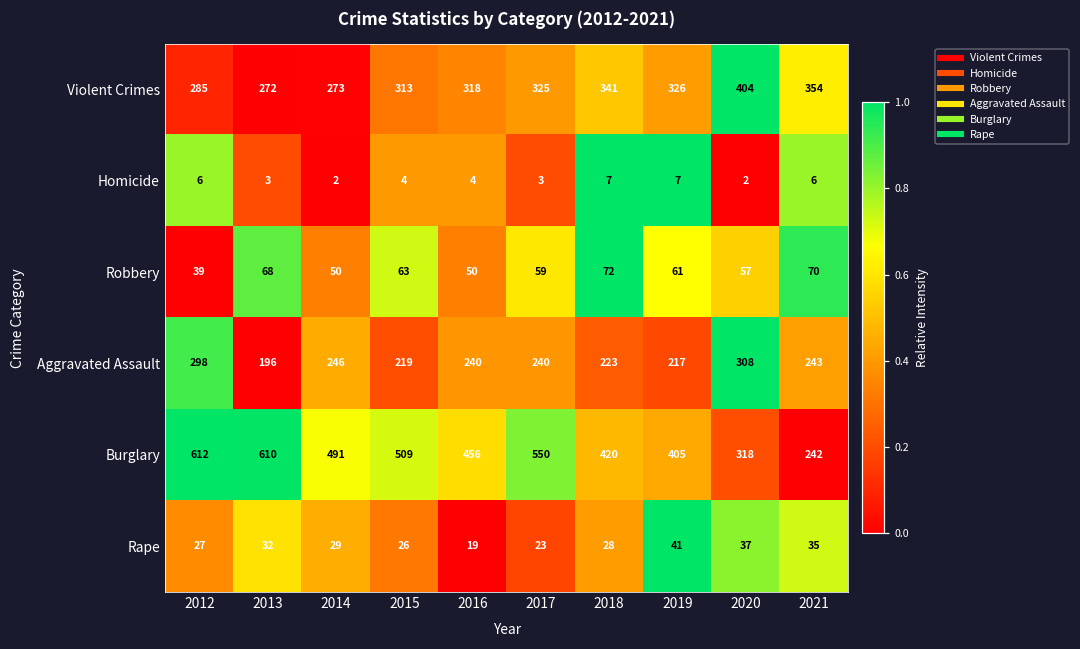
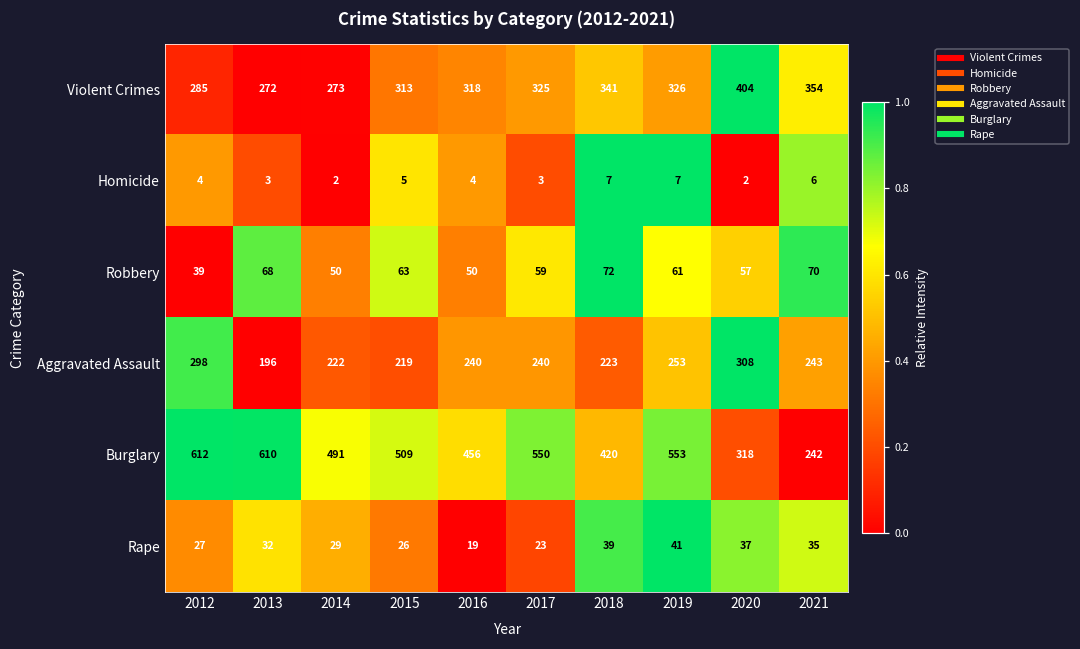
Homicide, 2012: 6 -> 4
Homicide, 2015: 4 -> 5
Aggravated Assault, 2014: 246 -> 222
Aggravated Assault, 2019: 217 -> 253
Burglary, 2019: 405 -> 553
Rape, 2018: 28 -> 39
